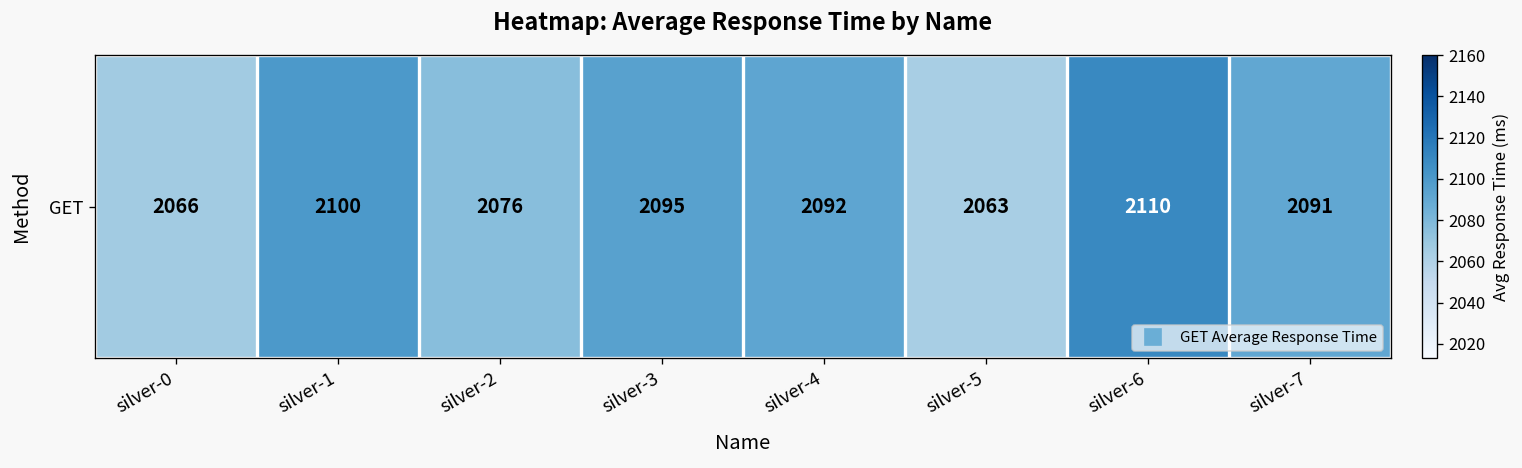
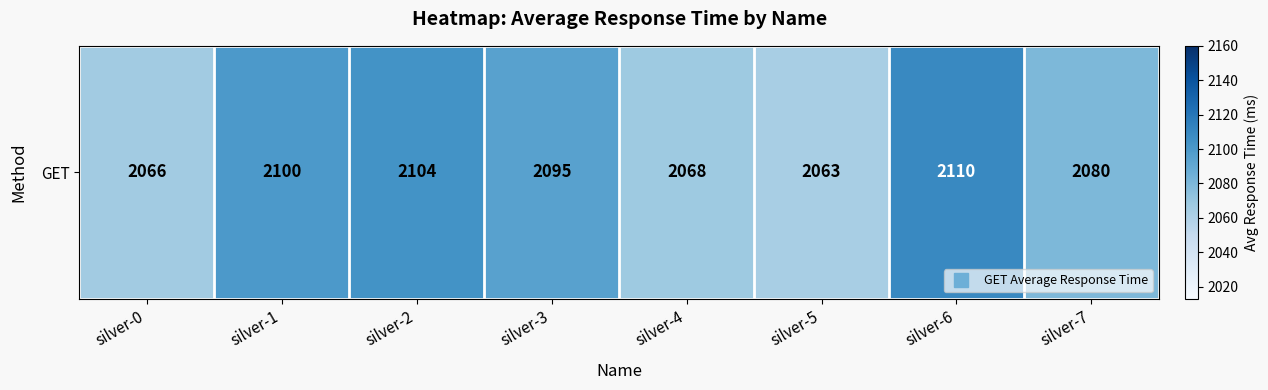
GET, silver-2: 2076 -> 2104
GET, silver-4: 2092 -> 2068
GET, silver-7: 2091 -> 2080
